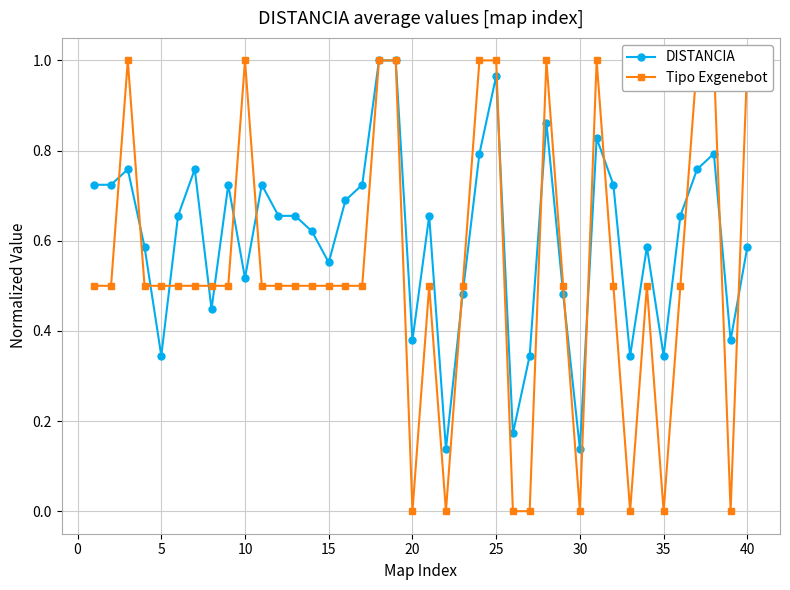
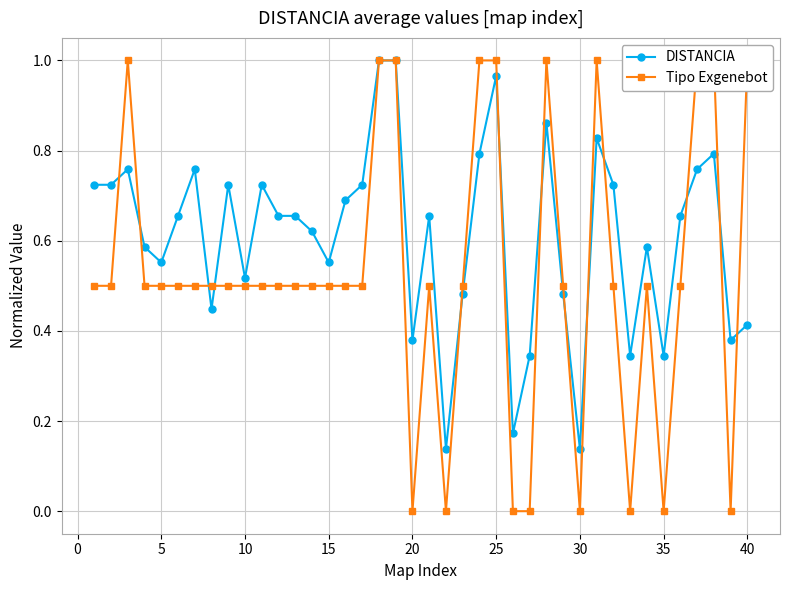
DISTANCIA, 5: 0.34 -> 0.55
Tipo Exgenebot, 10: 1.00 -> 0.50
DISTANCIA, 40: 0.59 -> 0.41
